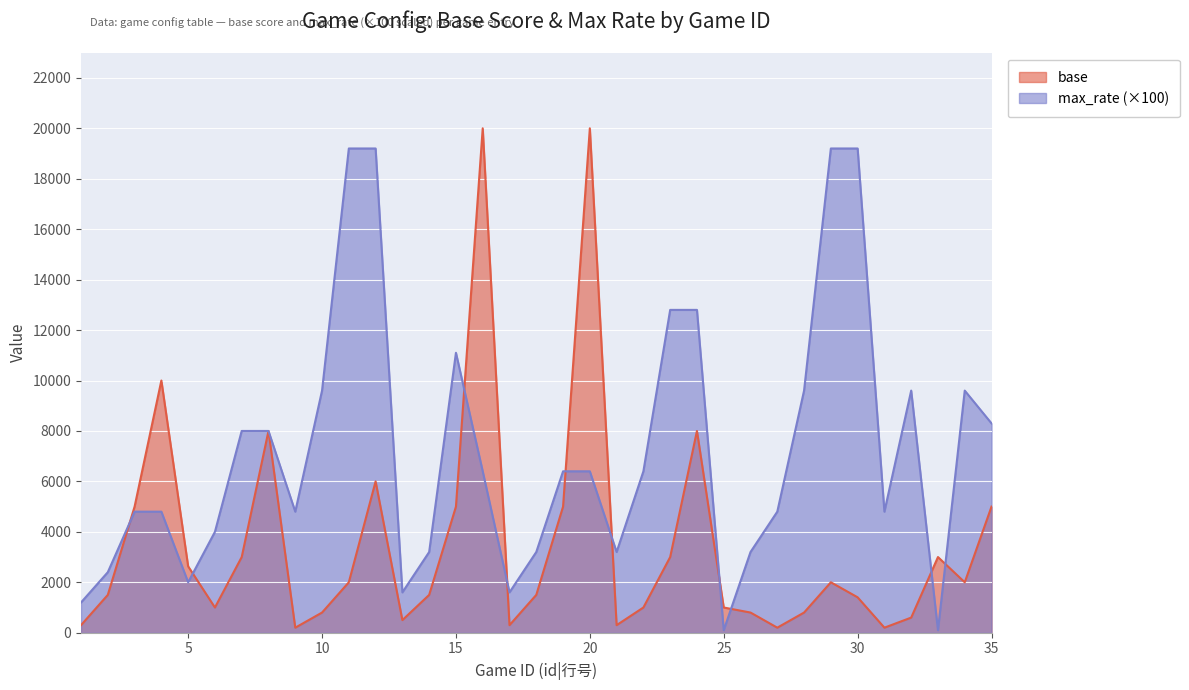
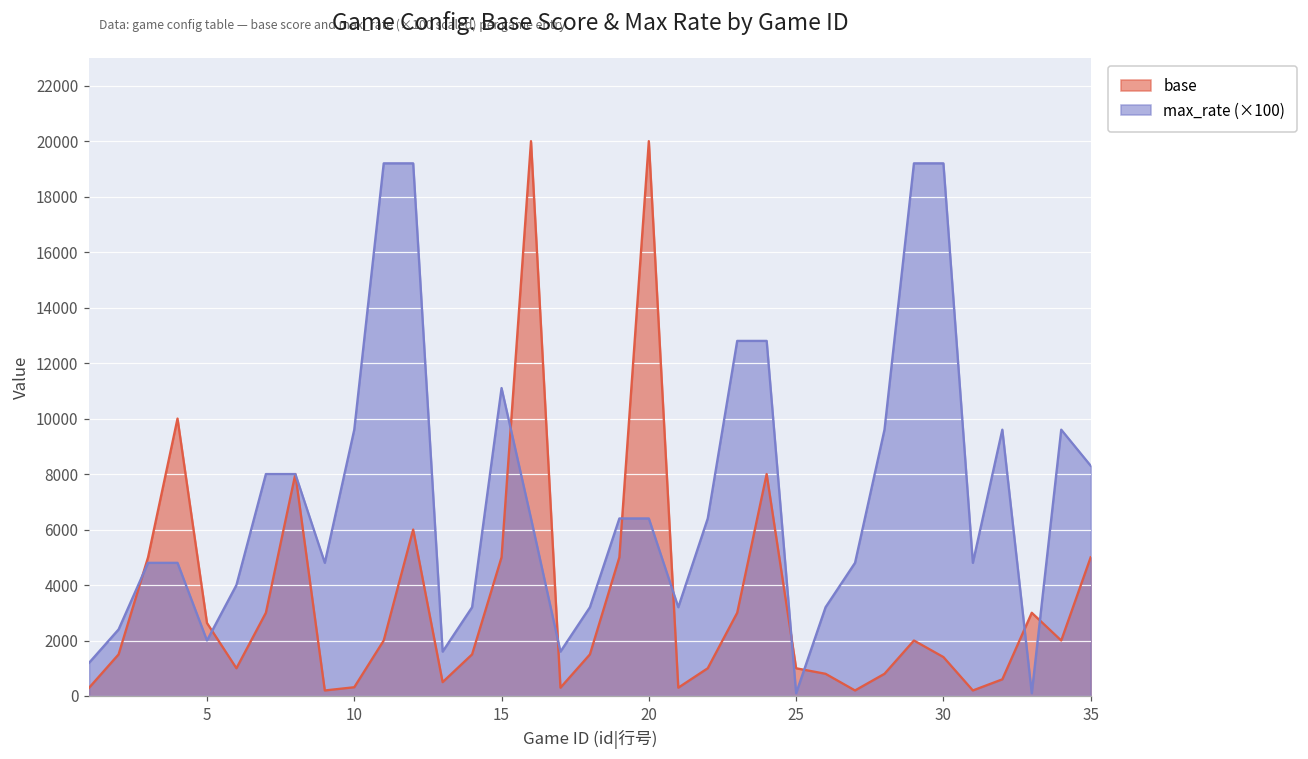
base, 10: 800 -> 300
